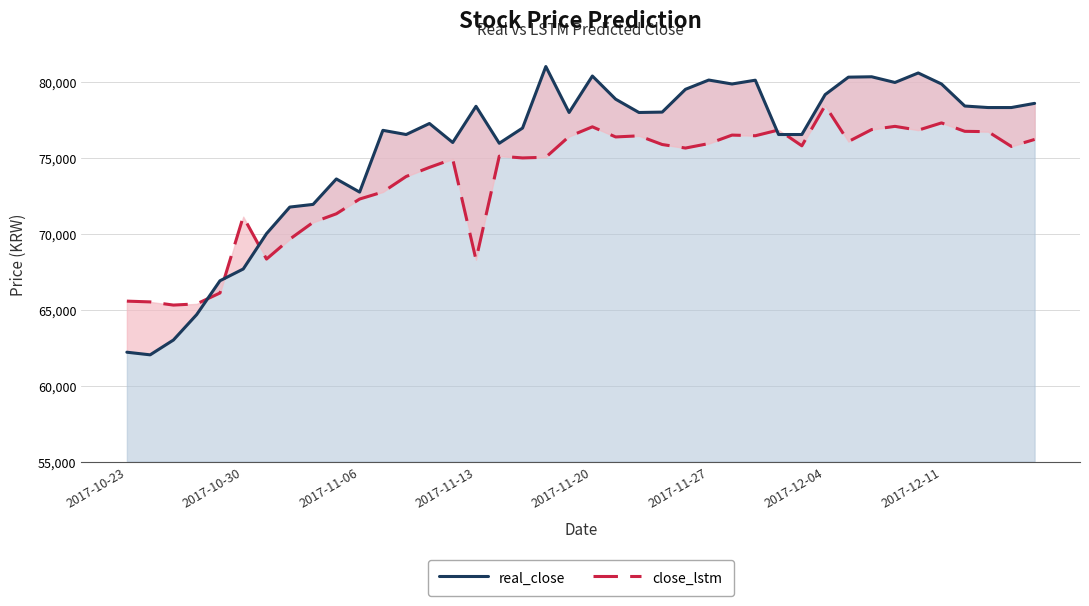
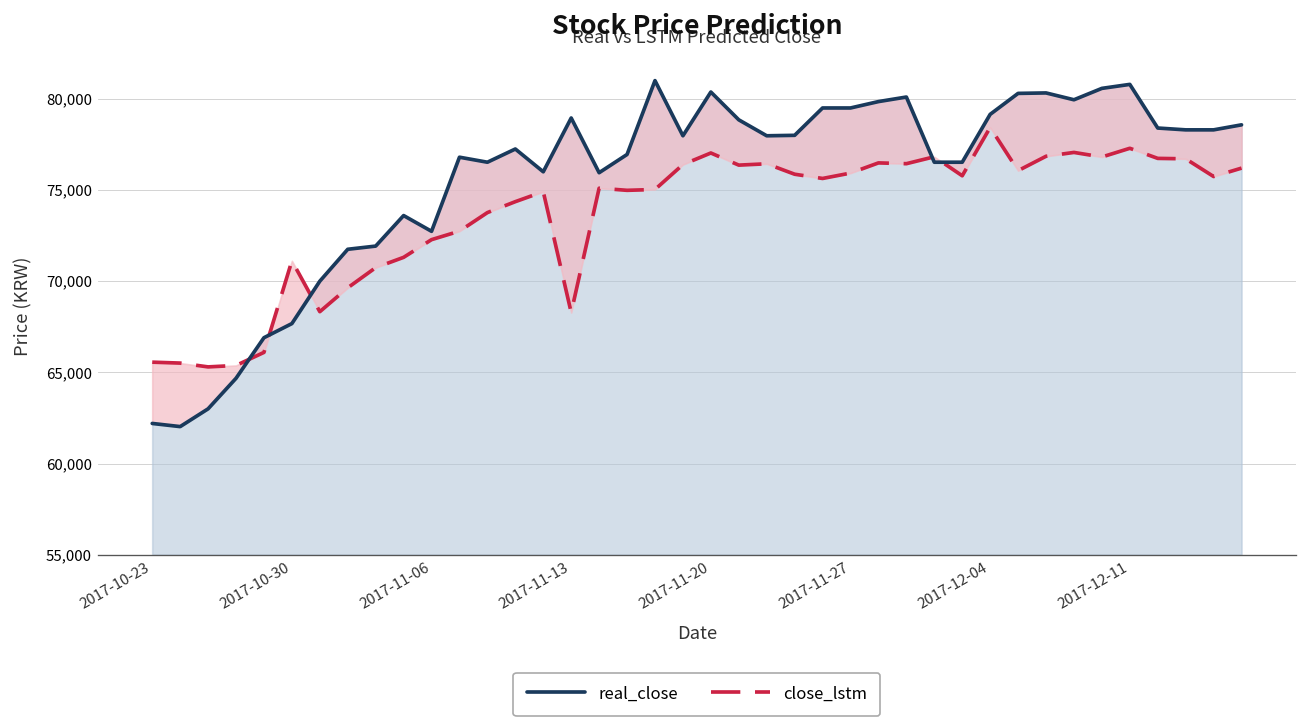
real_close, 2017-11-13: 78,400 -> 79,000
real_close, 2017-11-27: 80,100 -> 79,500
real_close, 2017-12-11: 79,900 -> 80,800
